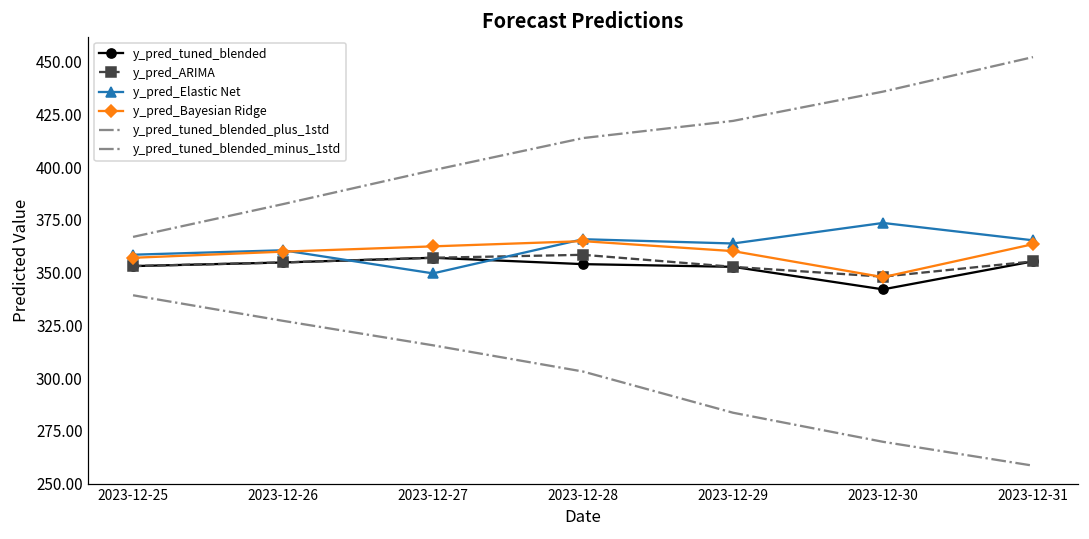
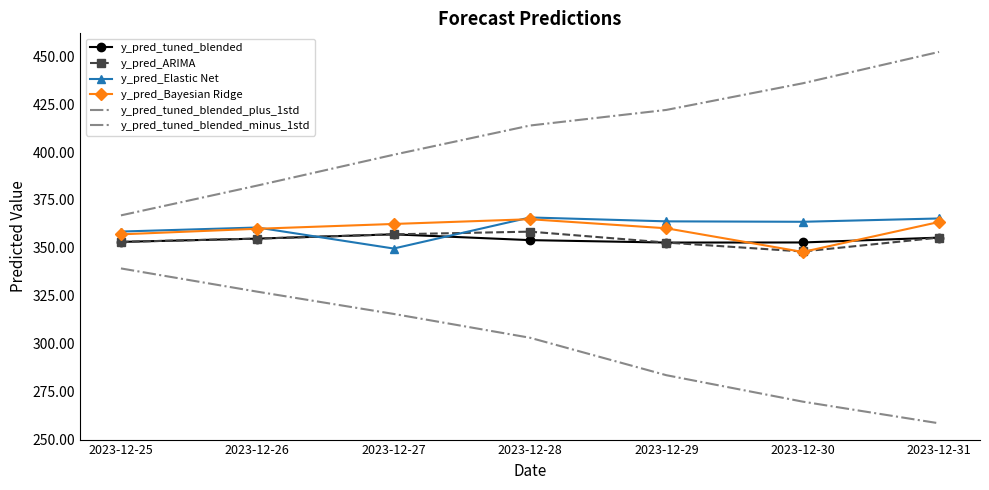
y_pred_tuned_blended, 2023-12-30: 342 -> 353
y_pred_Elastic Net, 2023-12-30: 374 -> 364
